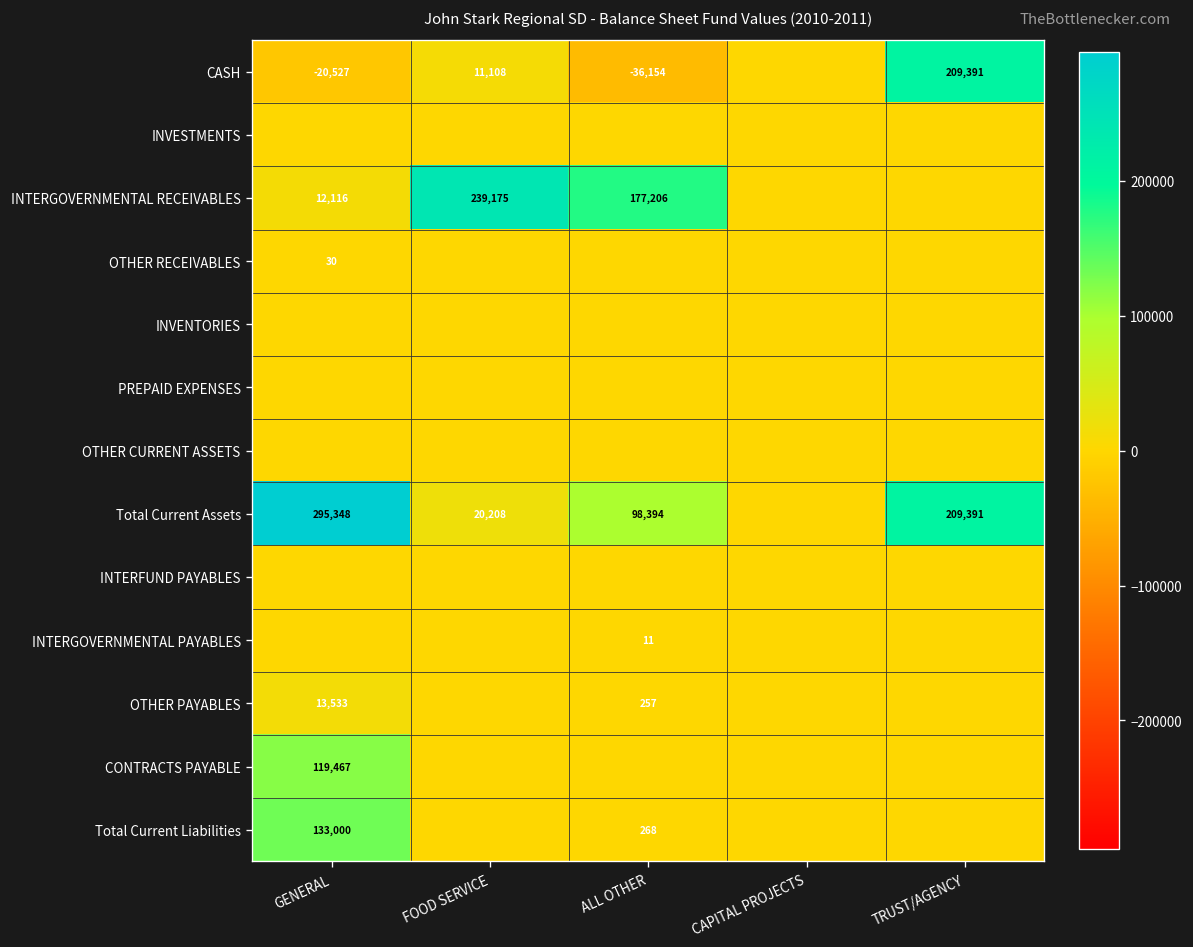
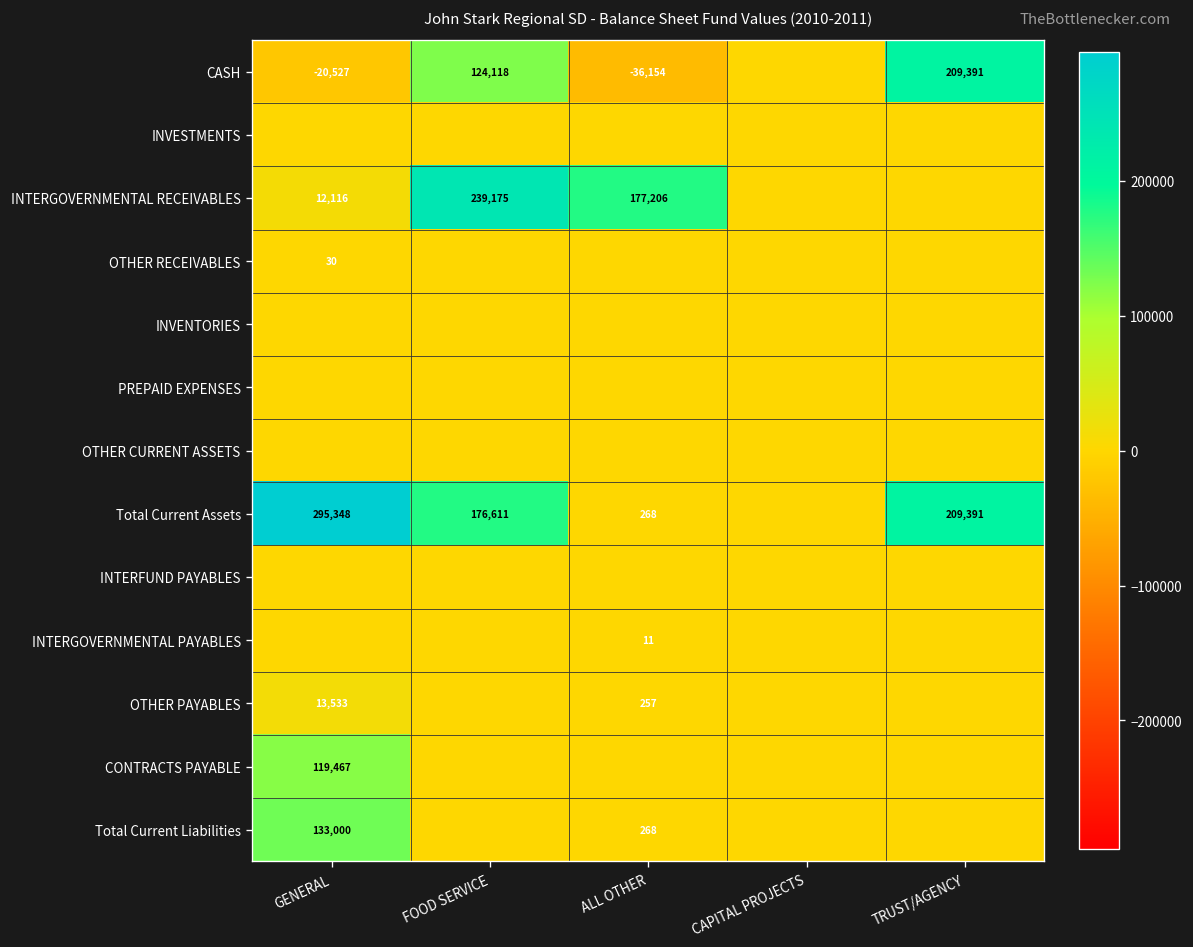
CASH, FOOD SERVICE: 11,108 -> 124,118
Total Current Assets, FOOD SERVICE: 20,208 -> 176,611
Total Current Assets, ALL OTHER: 98,394 -> 268
